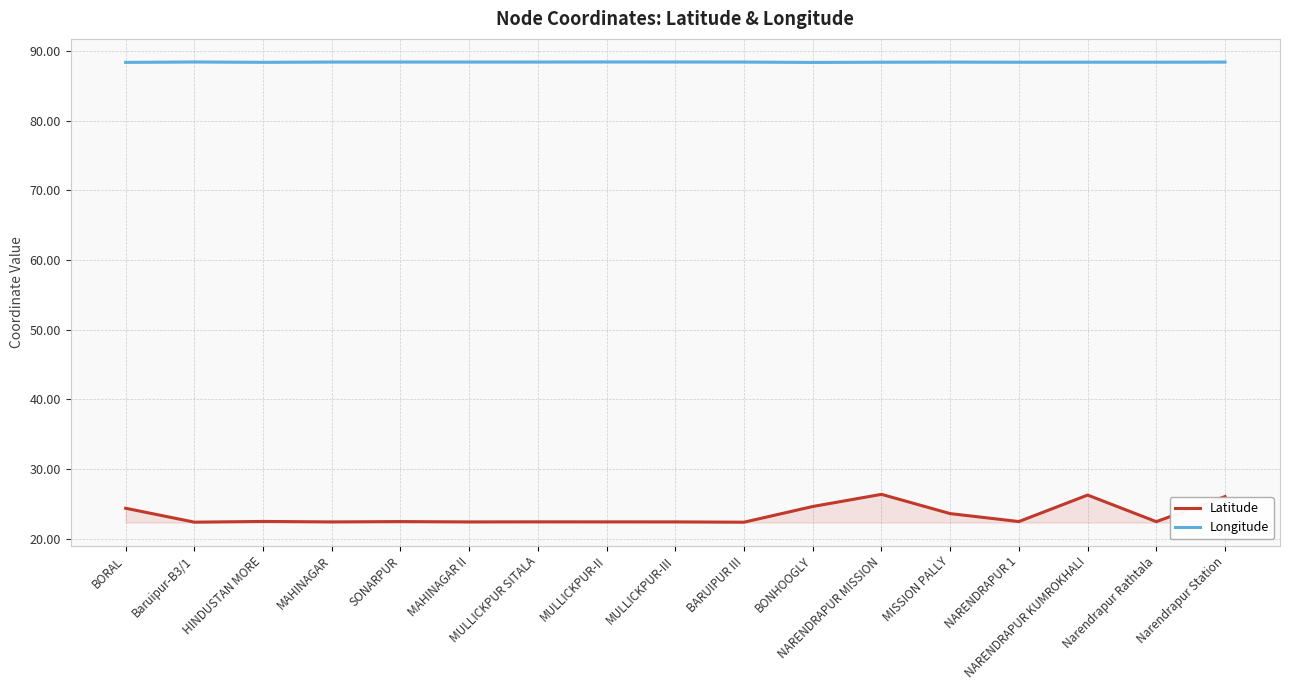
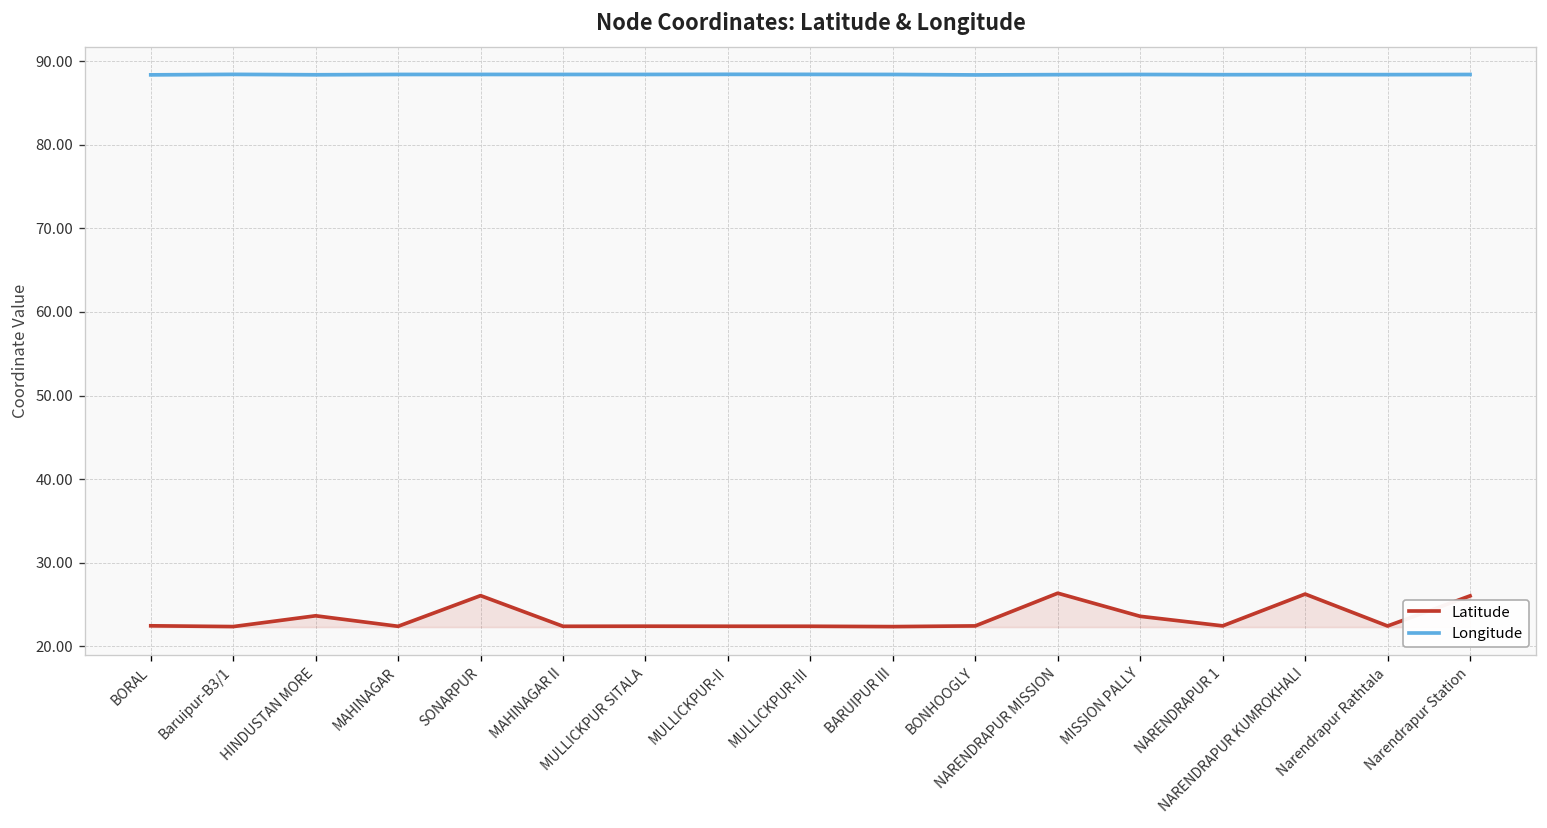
Latitude, BORAL: 24 -> 22
Latitude, HINDUSTAN MORE: 22 -> 24
Latitude, SONARPUR: 22 -> 26
Latitude, BONHOOGLY: 25 -> 22
